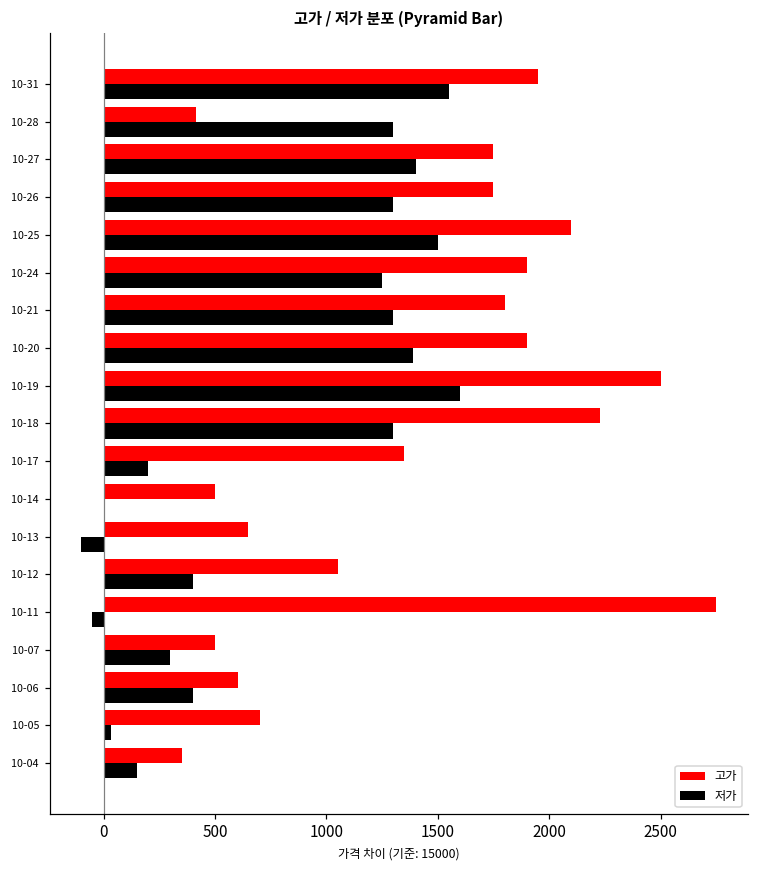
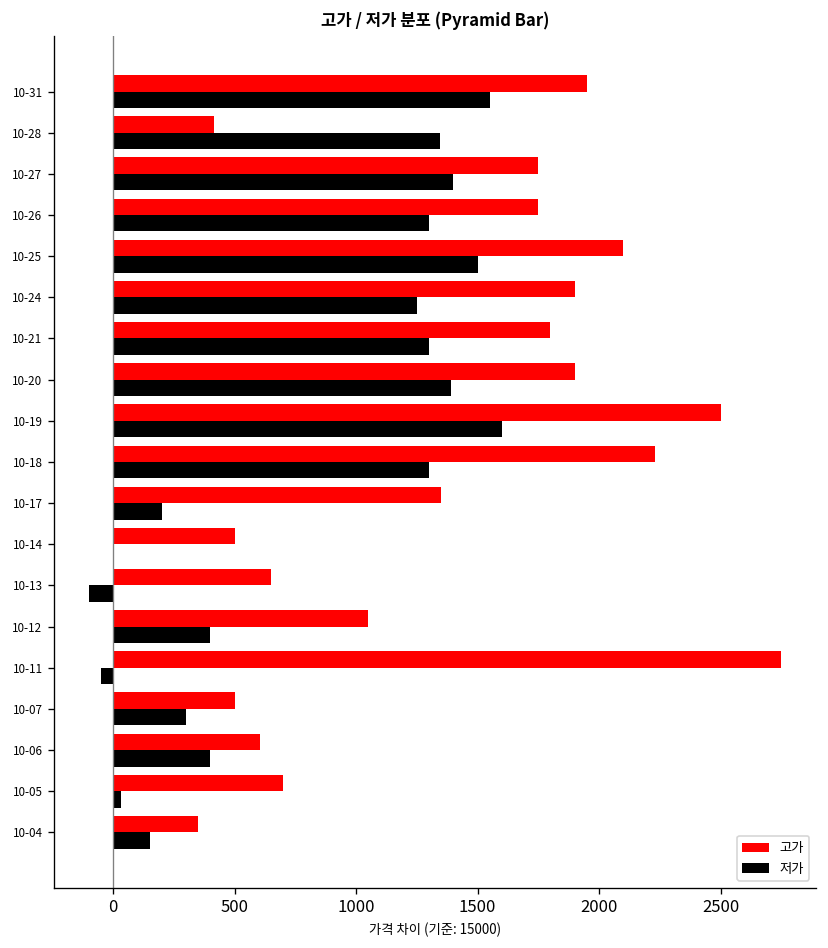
저가, 10-28: 1300 -> 1350
